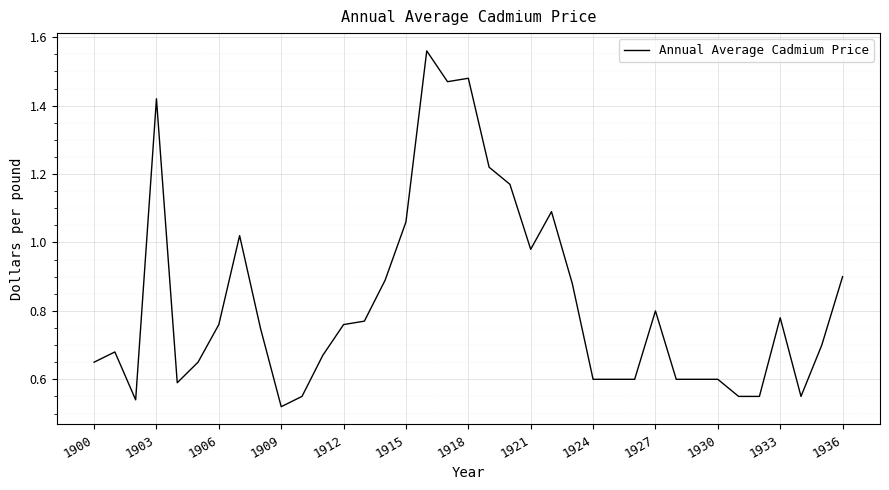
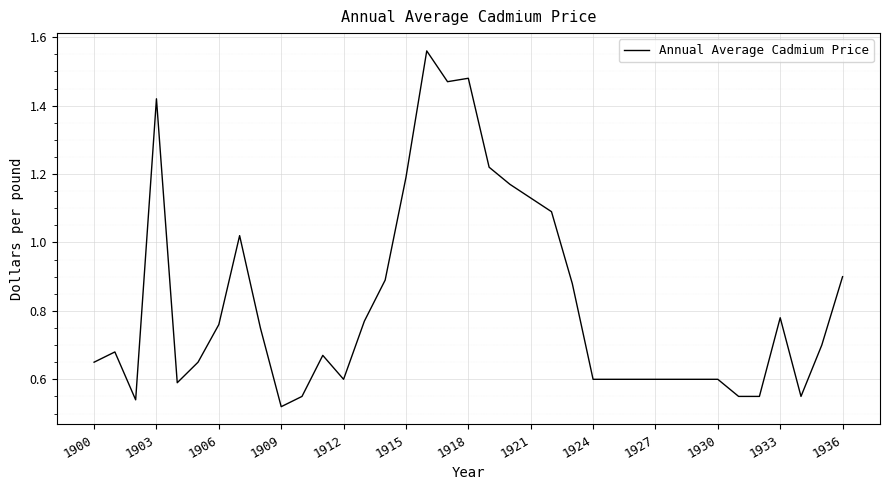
1912: 0.76 -> 0.60
1915: 1.06 -> 1.19
1921: 0.98 -> 1.13
1927: 0.8 -> 0.6
